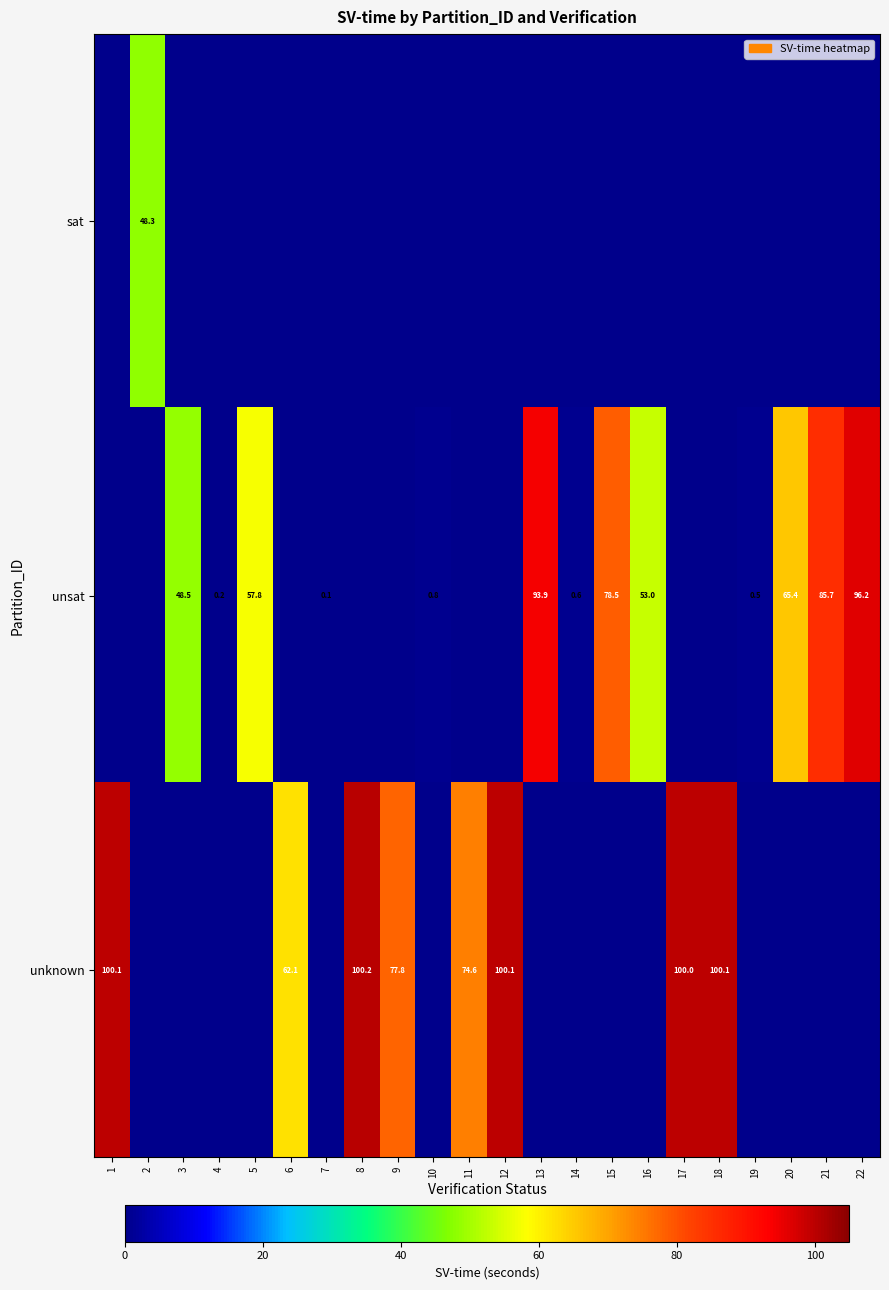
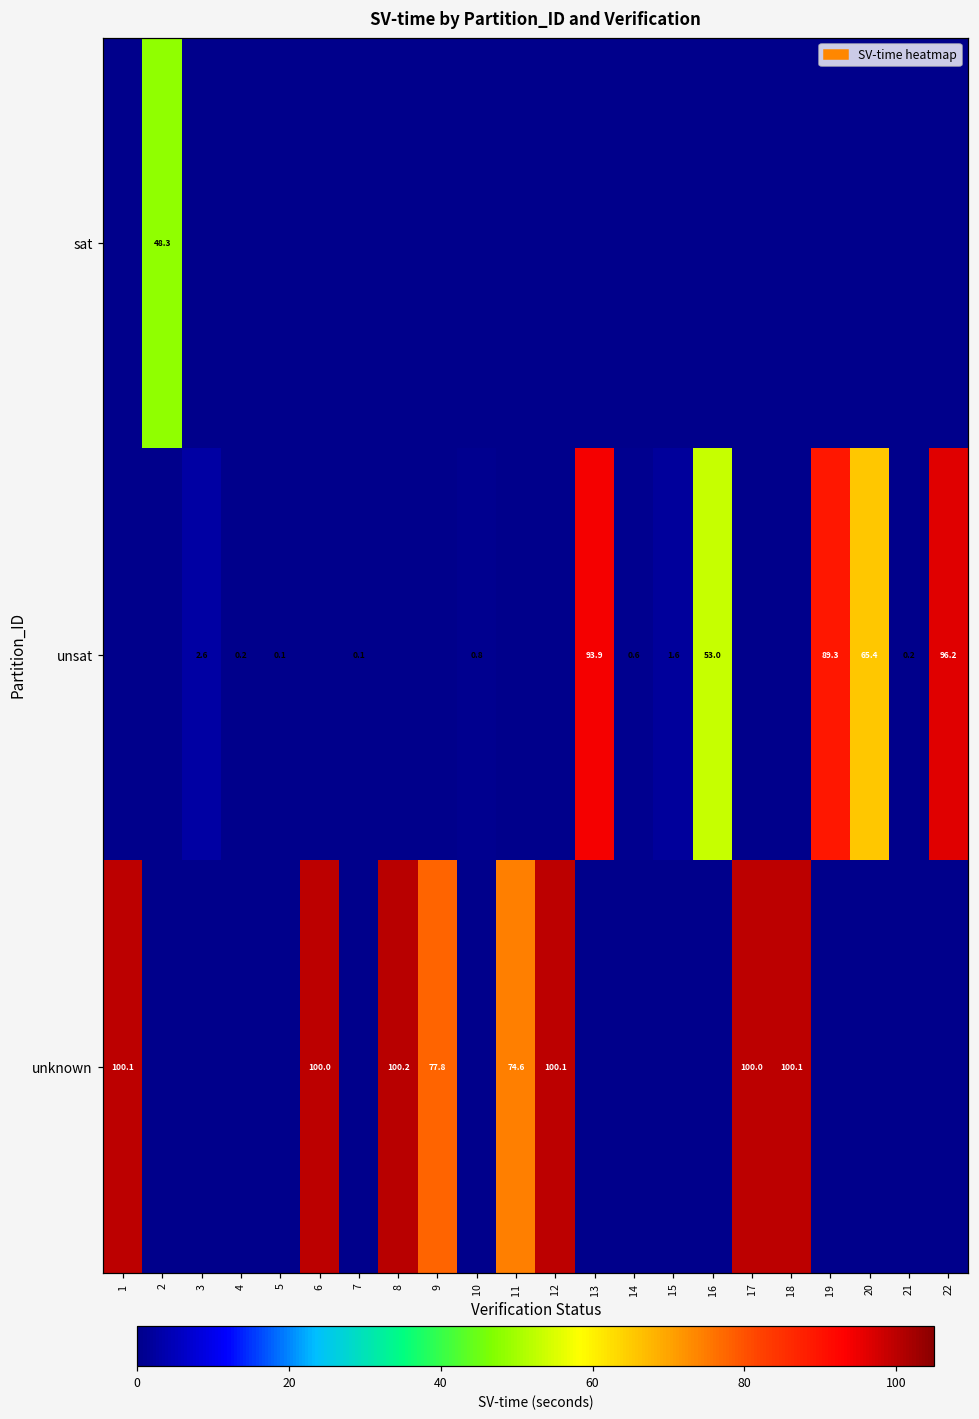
unsat, 3: 48.5 -> 2.6
unsat, 5: 57.8 -> 0.1
unsat, 15: 78.5 -> 1.6
unsat, 19: 0.5 -> 89.3
unsat, 21: 85.7 -> 0.2
unknown, 6: 62.1 -> 100.0
